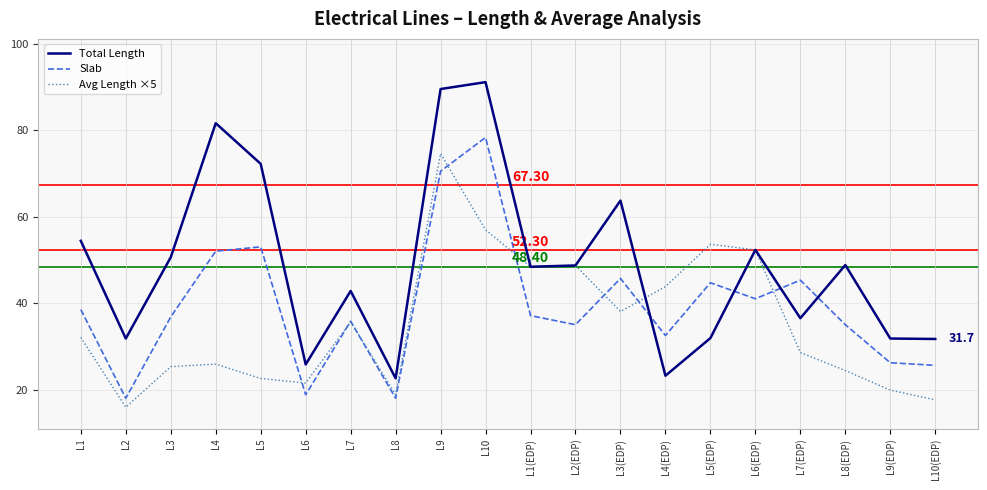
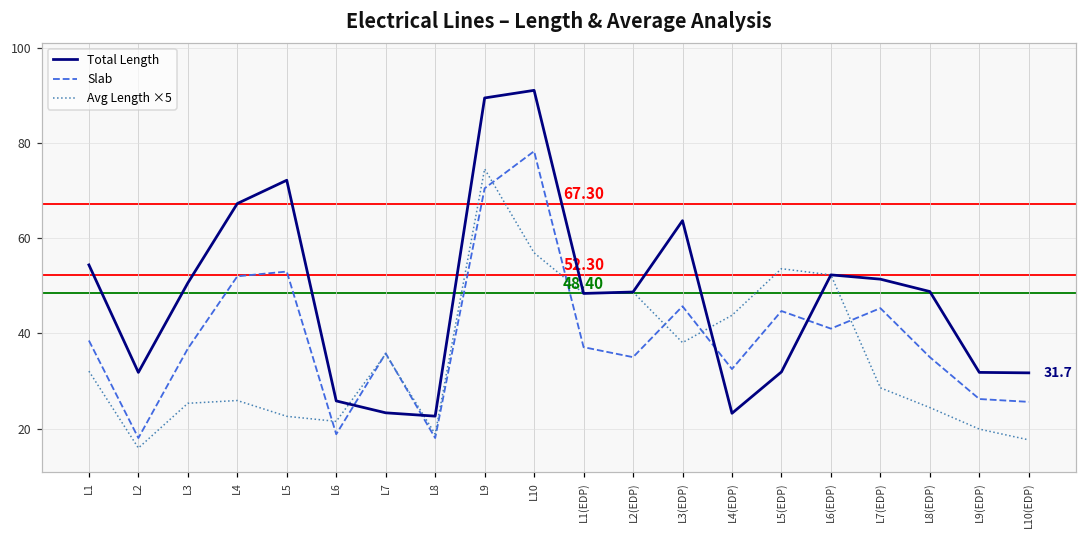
Total Length, L4: 82 -> 67
Total Length, L7: 43 -> 23
Total Length, L7(EDP): 37 -> 51
